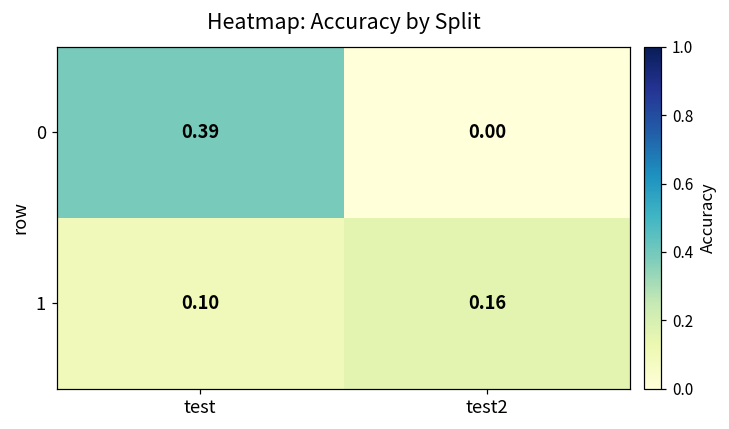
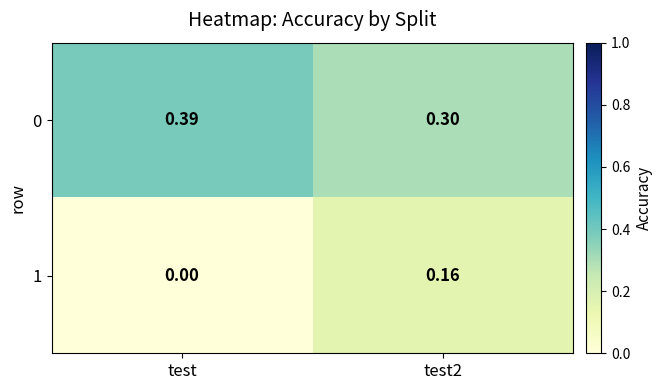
0, test2: 0.00 -> 0.30
1, test: 0.10 -> 0.00
